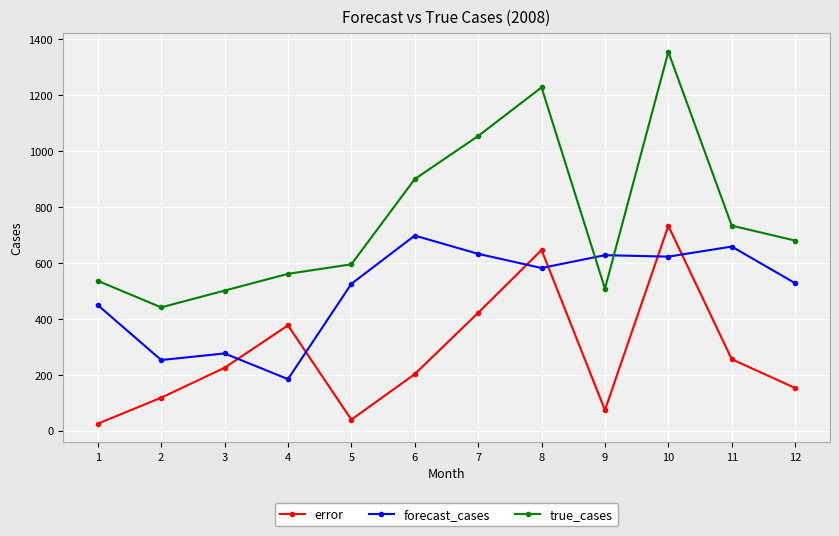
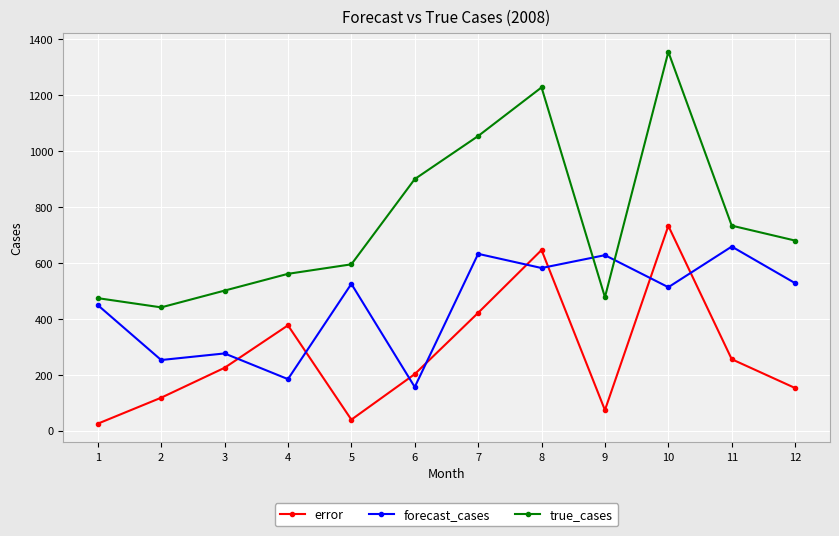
true_cases, 1: 540 -> 470
forecast_cases, 6: 700 -> 160
true_cases, 9: 510 -> 480
forecast_cases, 10: 620 -> 510
